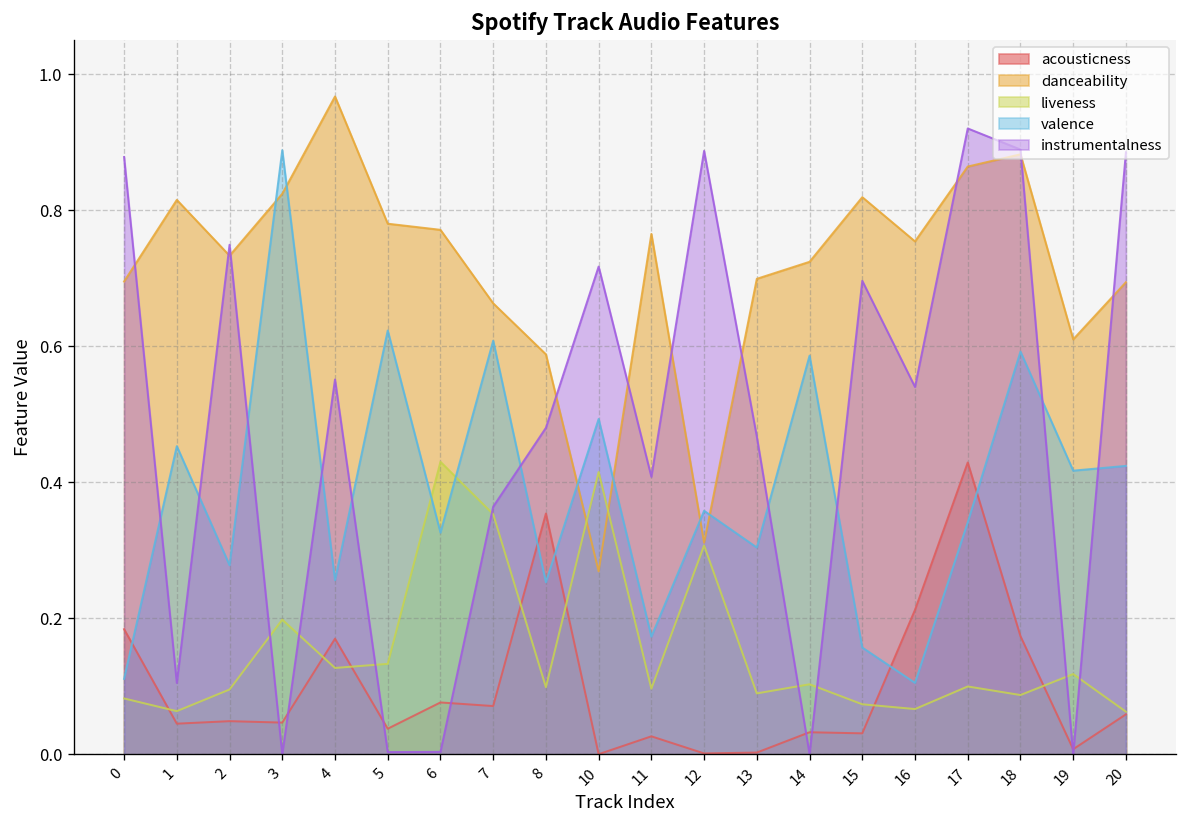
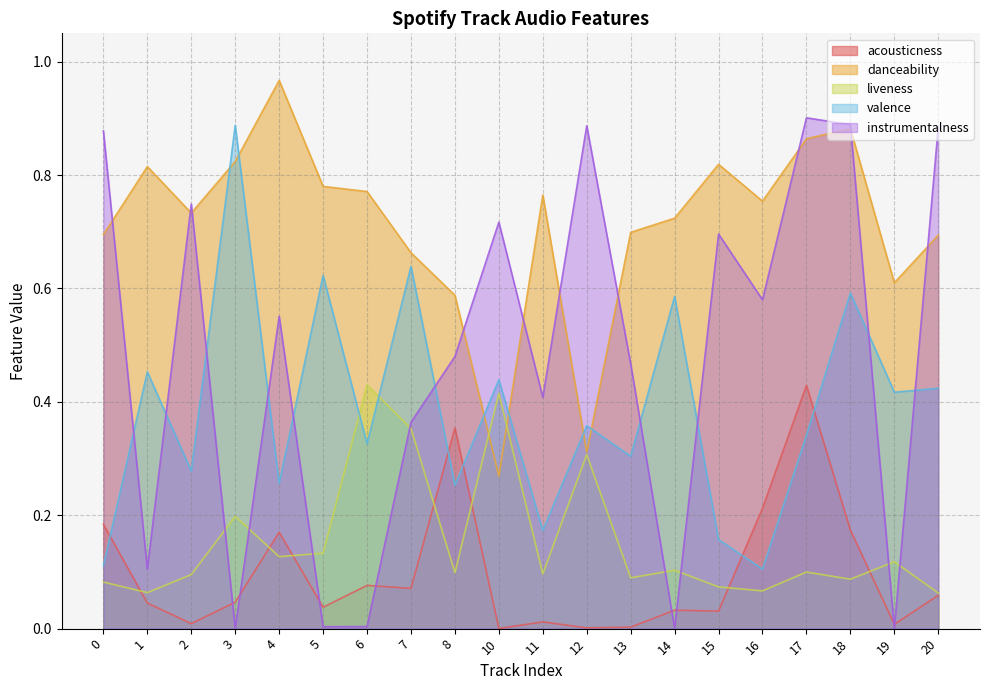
acousticness, 2: 0.05 -> 0.01
valence, 7: 0.61 -> 0.64
valence, 10: 0.49 -> 0.44
acousticness, 11: 0.03 -> 0.01
instrumentalness, 16: 0.54 -> 0.58
instrumentalness, 17: 0.92 -> 0.90
